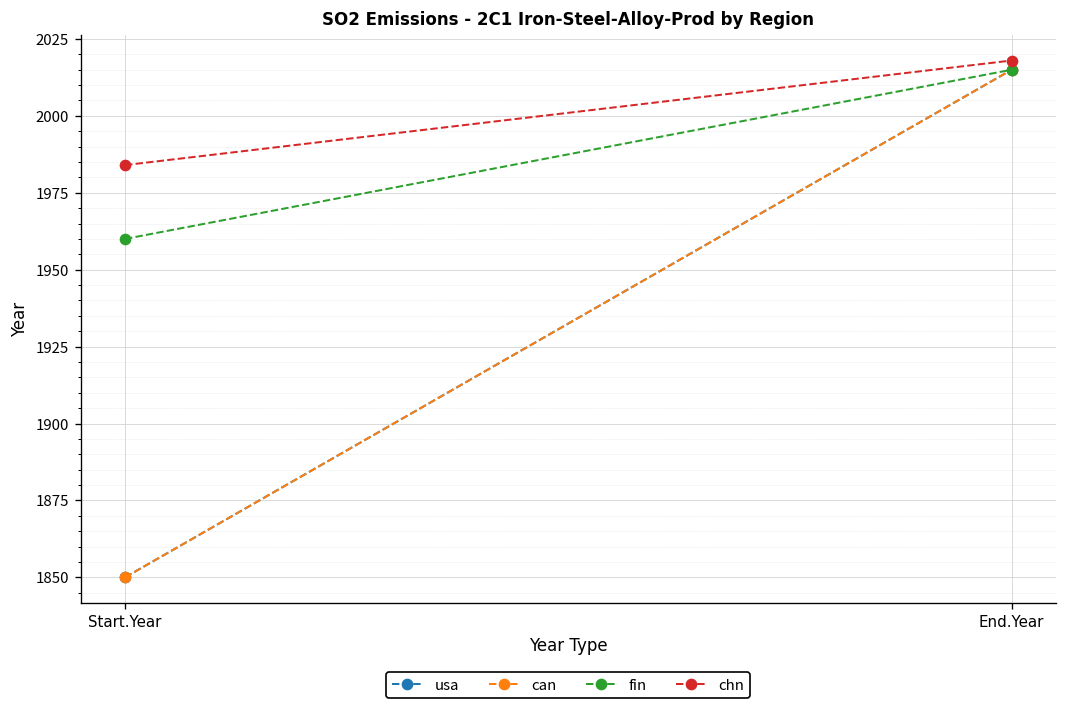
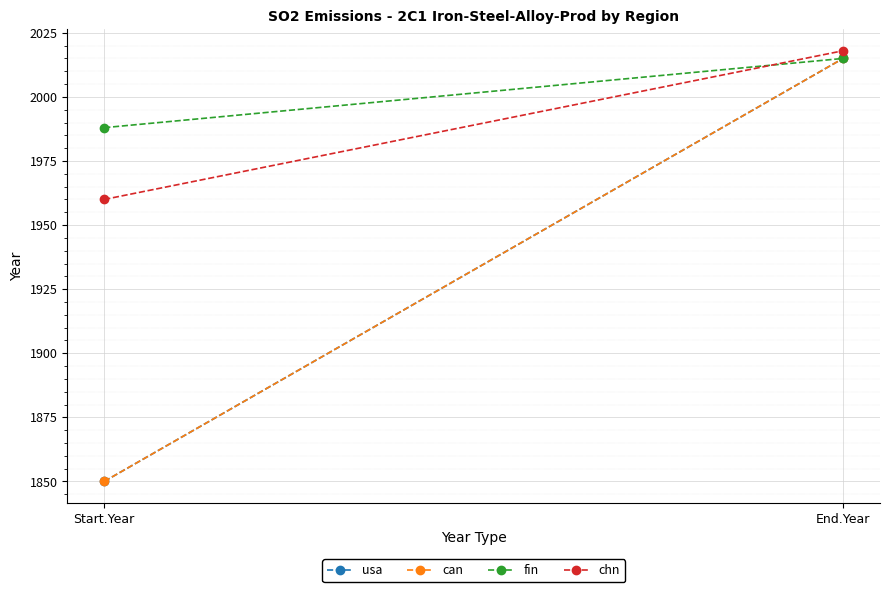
fin, Start.Year: 1960 -> 1988
chn, Start.Year: 1984 -> 1960
